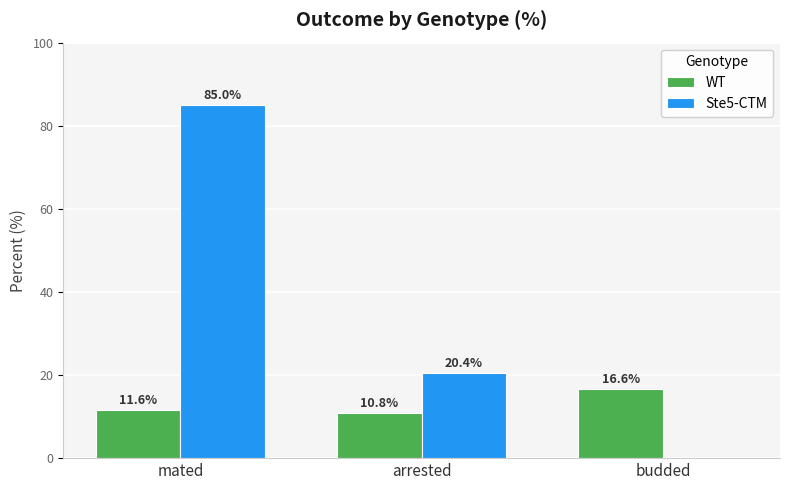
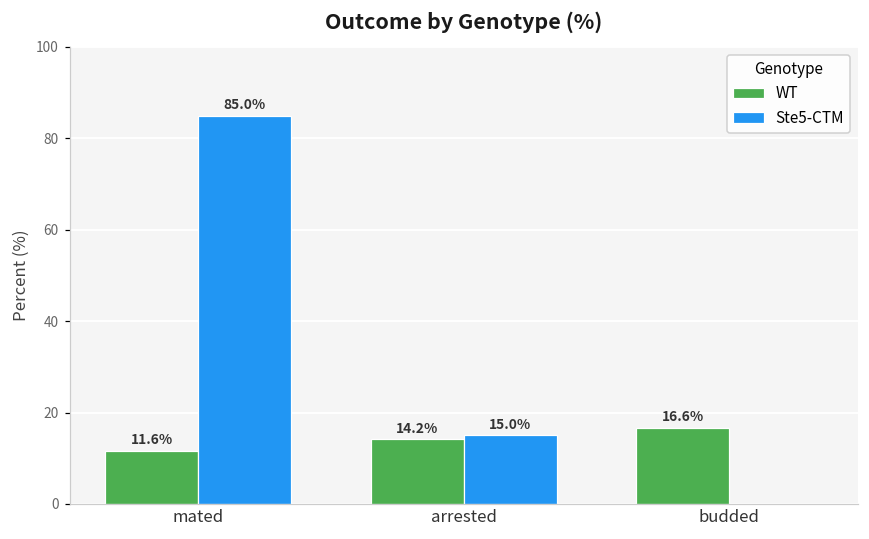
WT, arrested: 10.8% -> 14.2%
Ste5-CTM, arrested: 20.4% -> 15.0%
